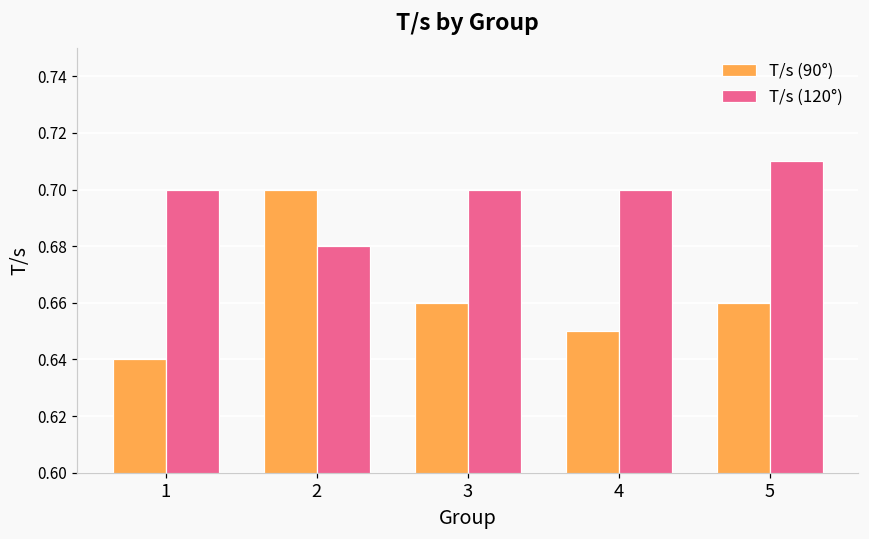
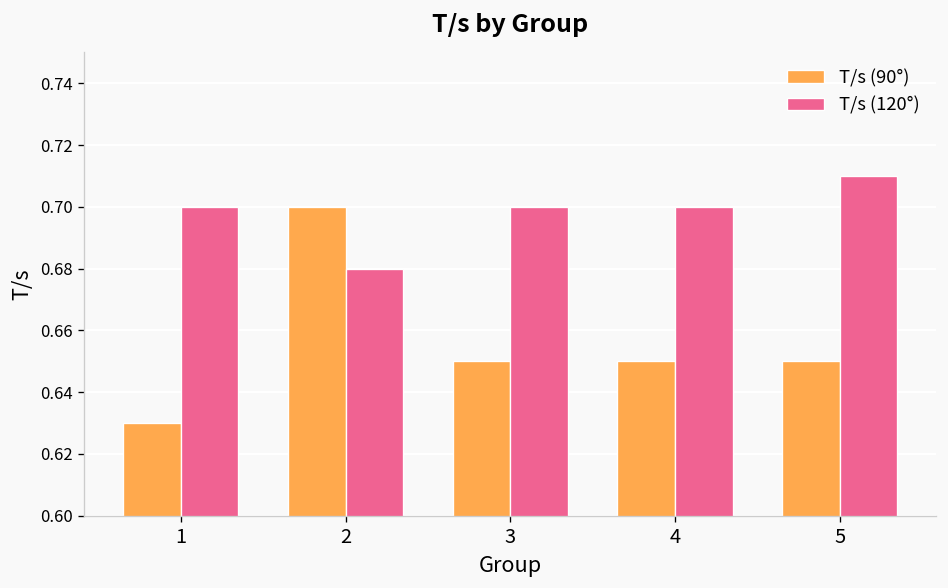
T/s (90°), 1: 0.64 -> 0.63
T/s (90°), 3: 0.66 -> 0.65
T/s (90°), 5: 0.66 -> 0.65
